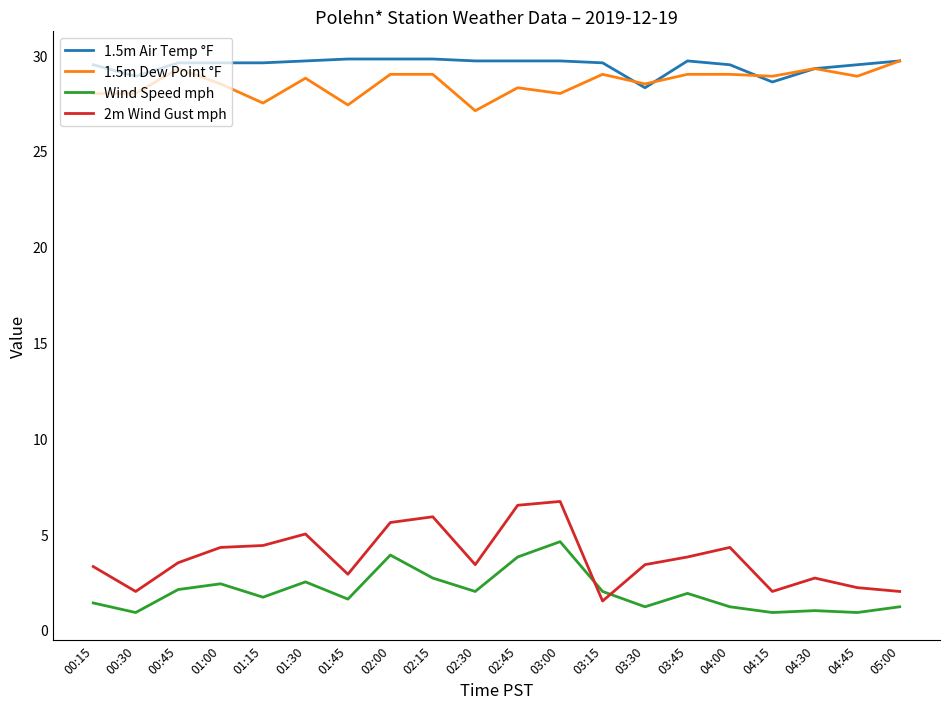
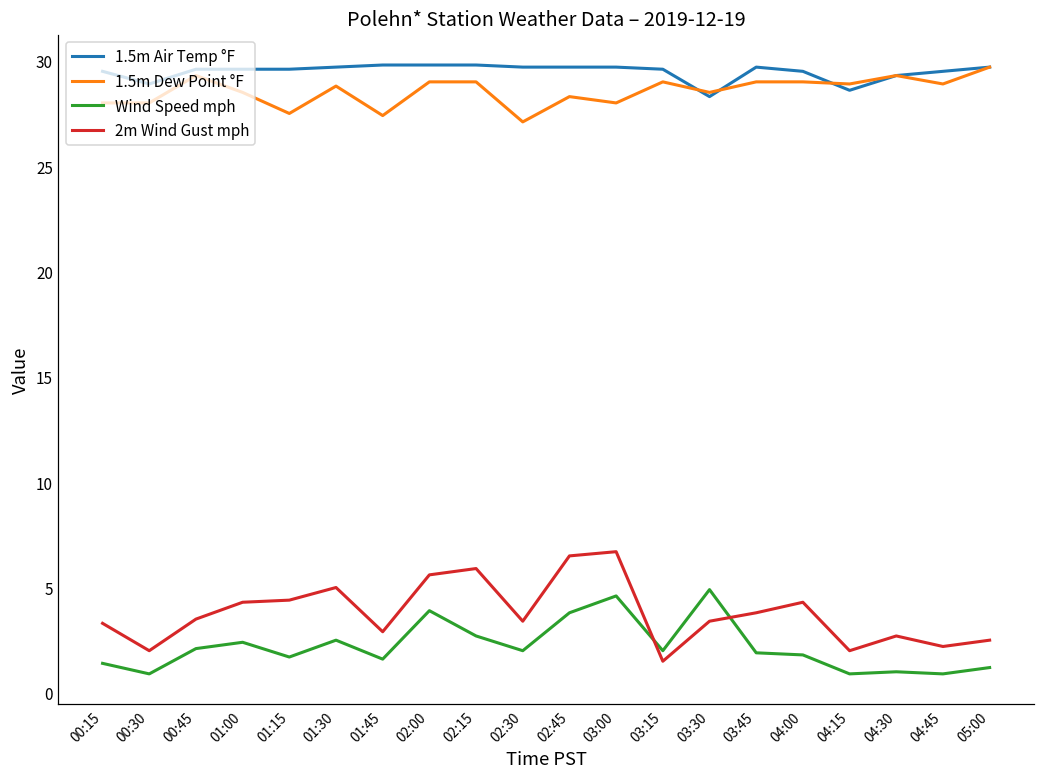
Wind Speed mph, 03:30: 1.2 -> 4.9
Wind Speed mph, 04:00: 1.2 -> 1.8
2m Wind Gust mph, 05:00: 2.0 -> 2.5
